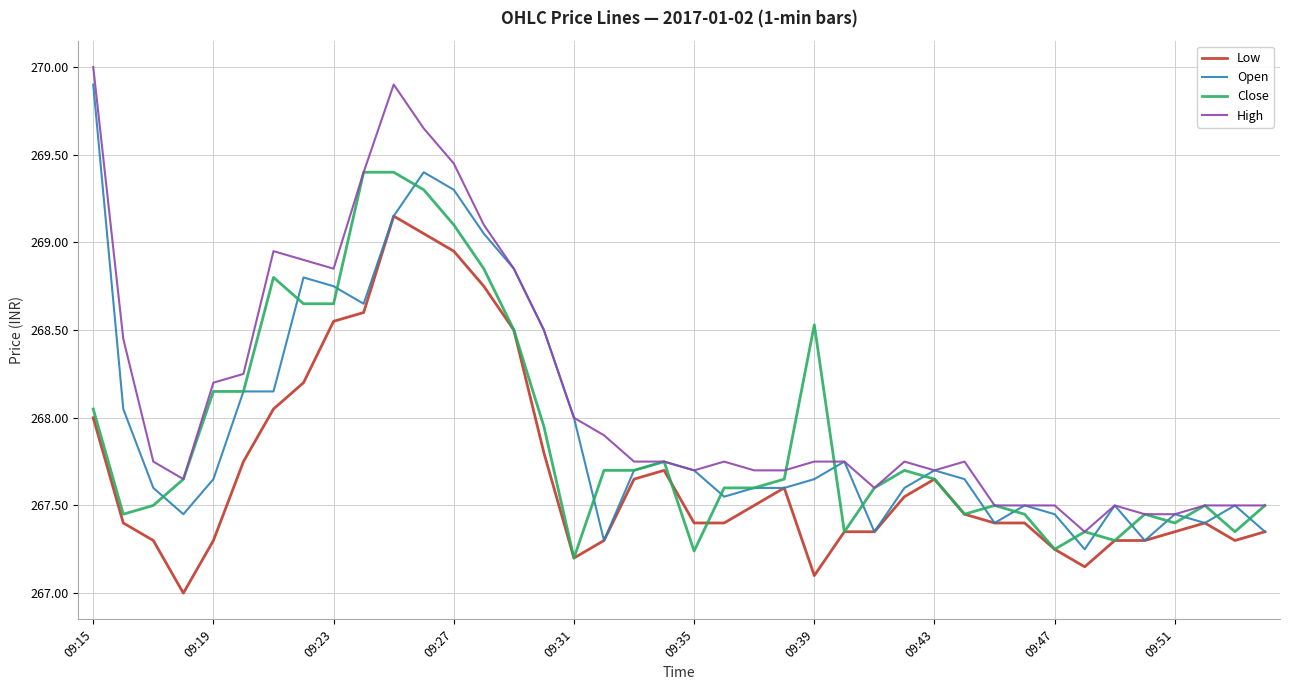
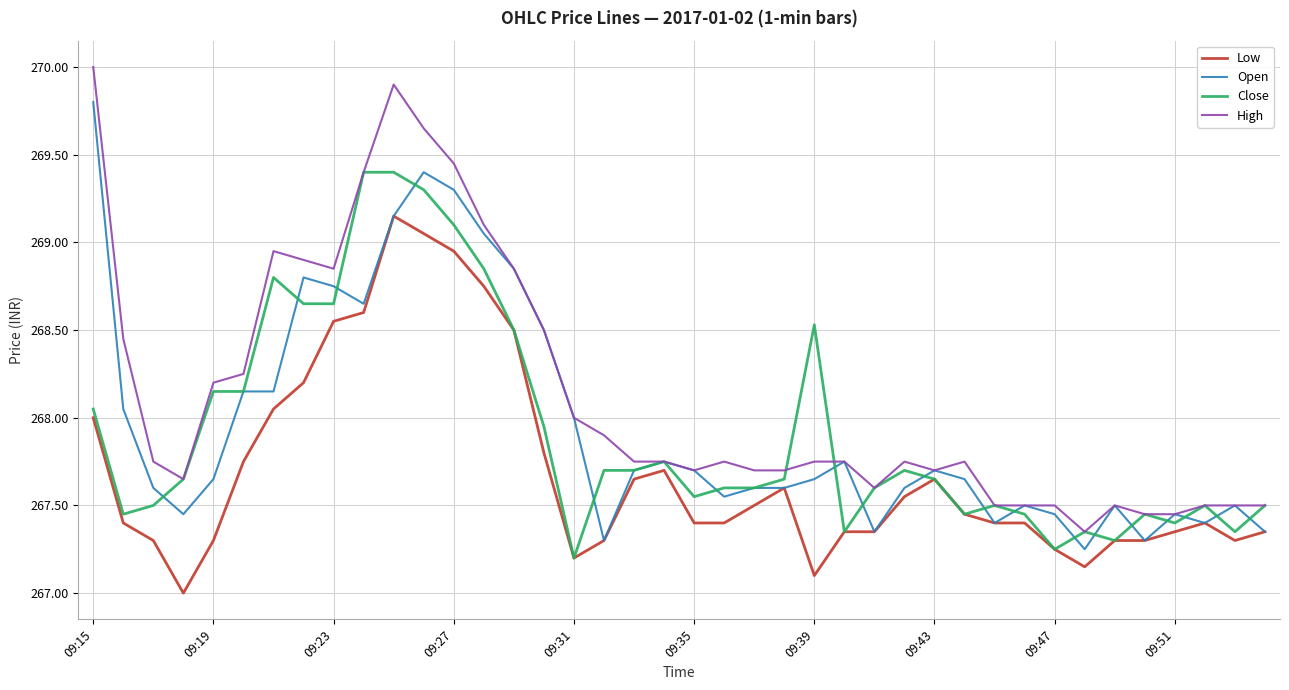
Open, 09:15: 269.9 -> 269.8
Close, 09:35: 267.24 -> 267.55
